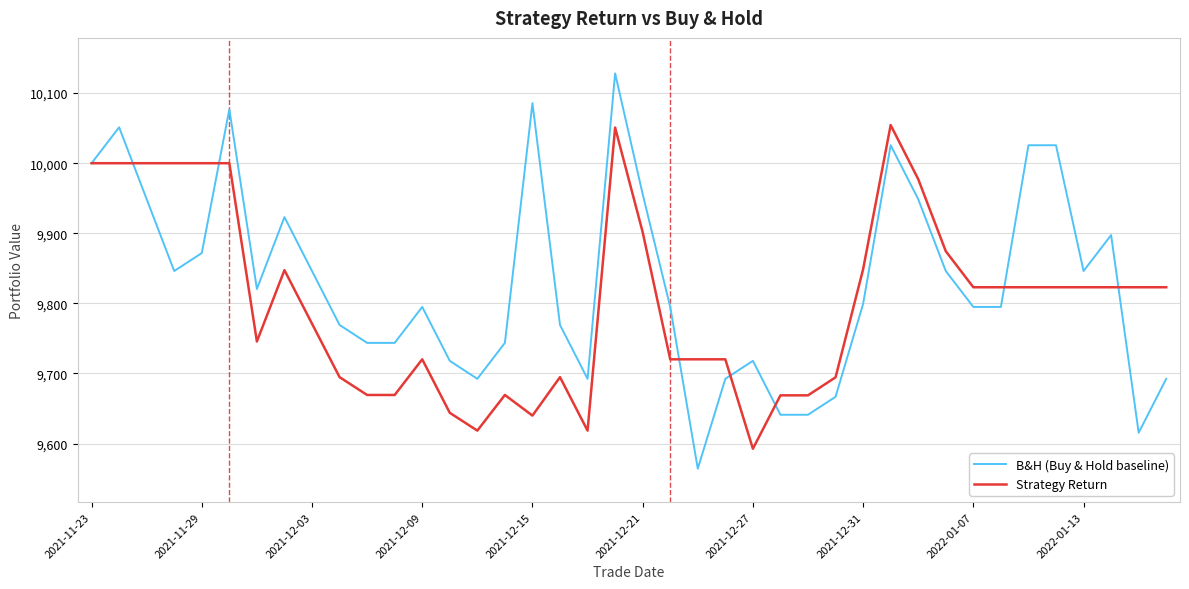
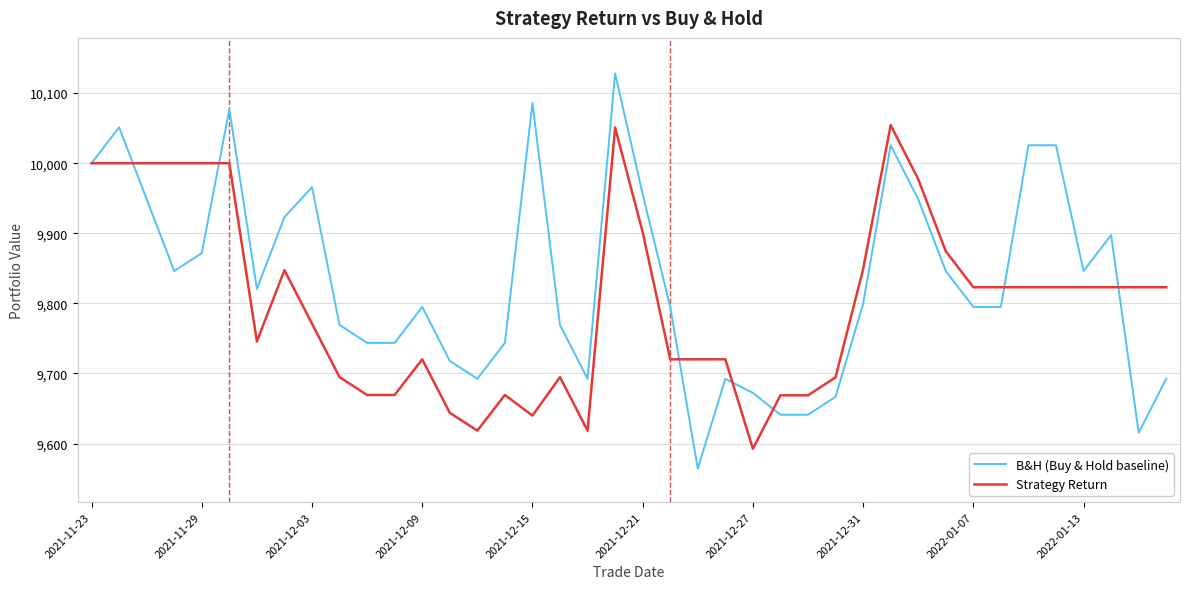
B&H (Buy & Hold baseline), 2021-12-03: 9,850 -> 9,970
B&H (Buy & Hold baseline), 2021-12-27: 9,720 -> 9,670
